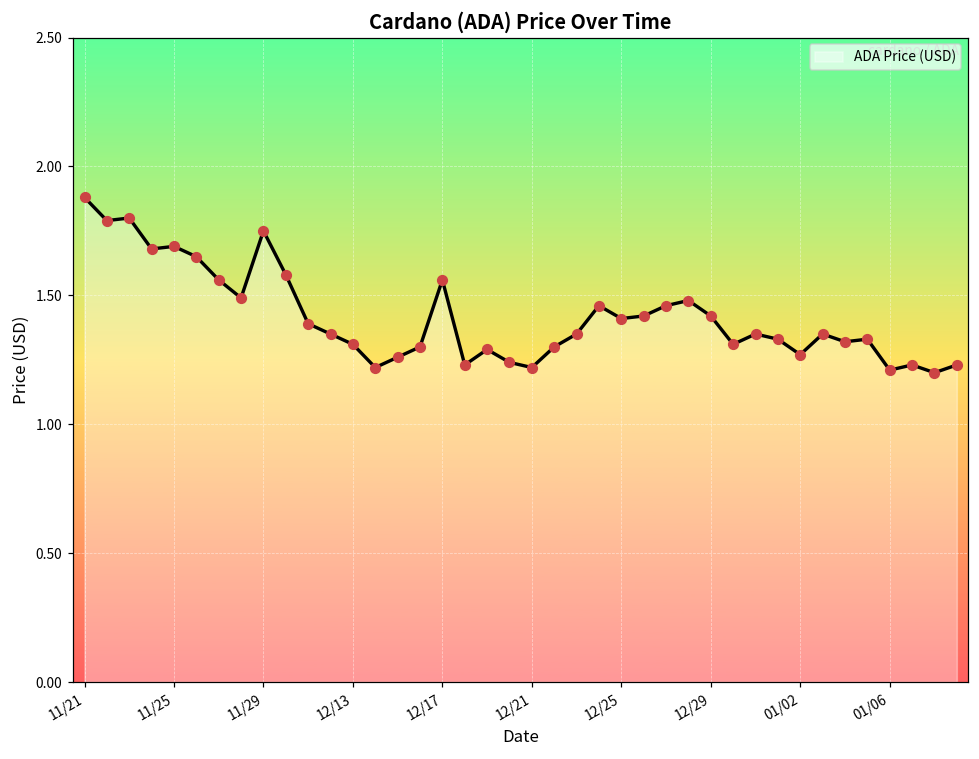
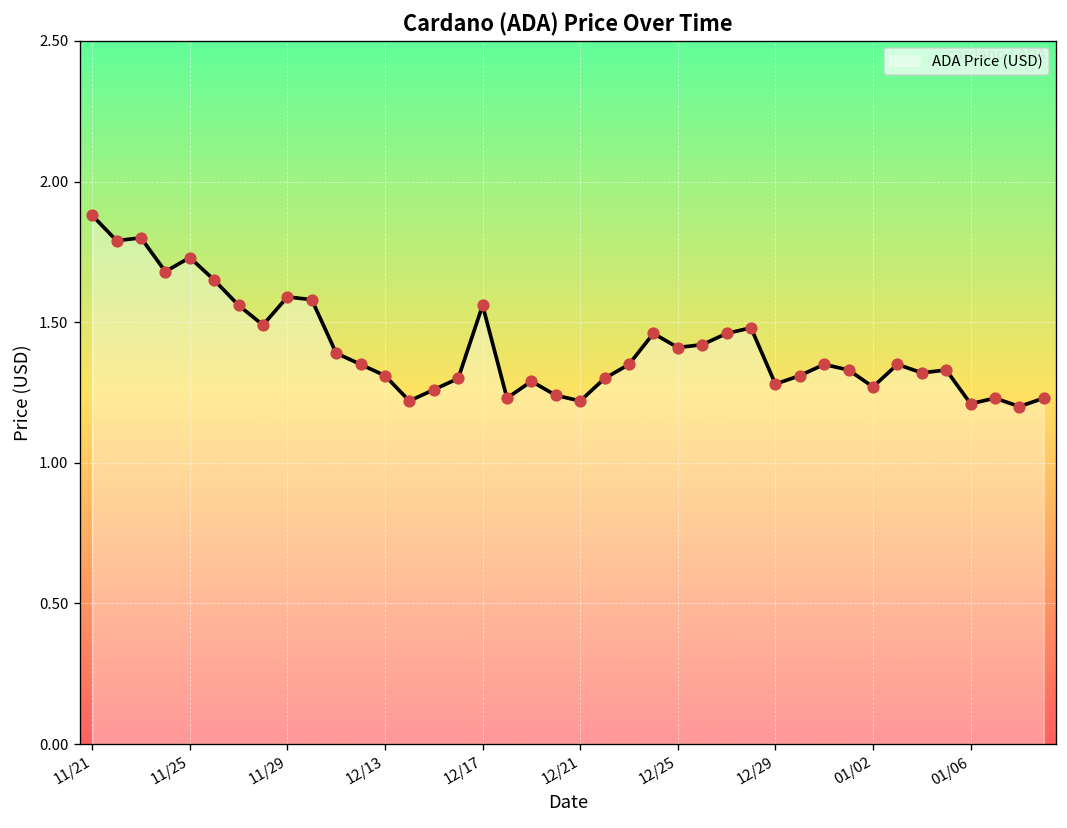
11/25: 1.69 -> 1.73
11/29: 1.75 -> 1.59
12/29: 1.42 -> 1.28
